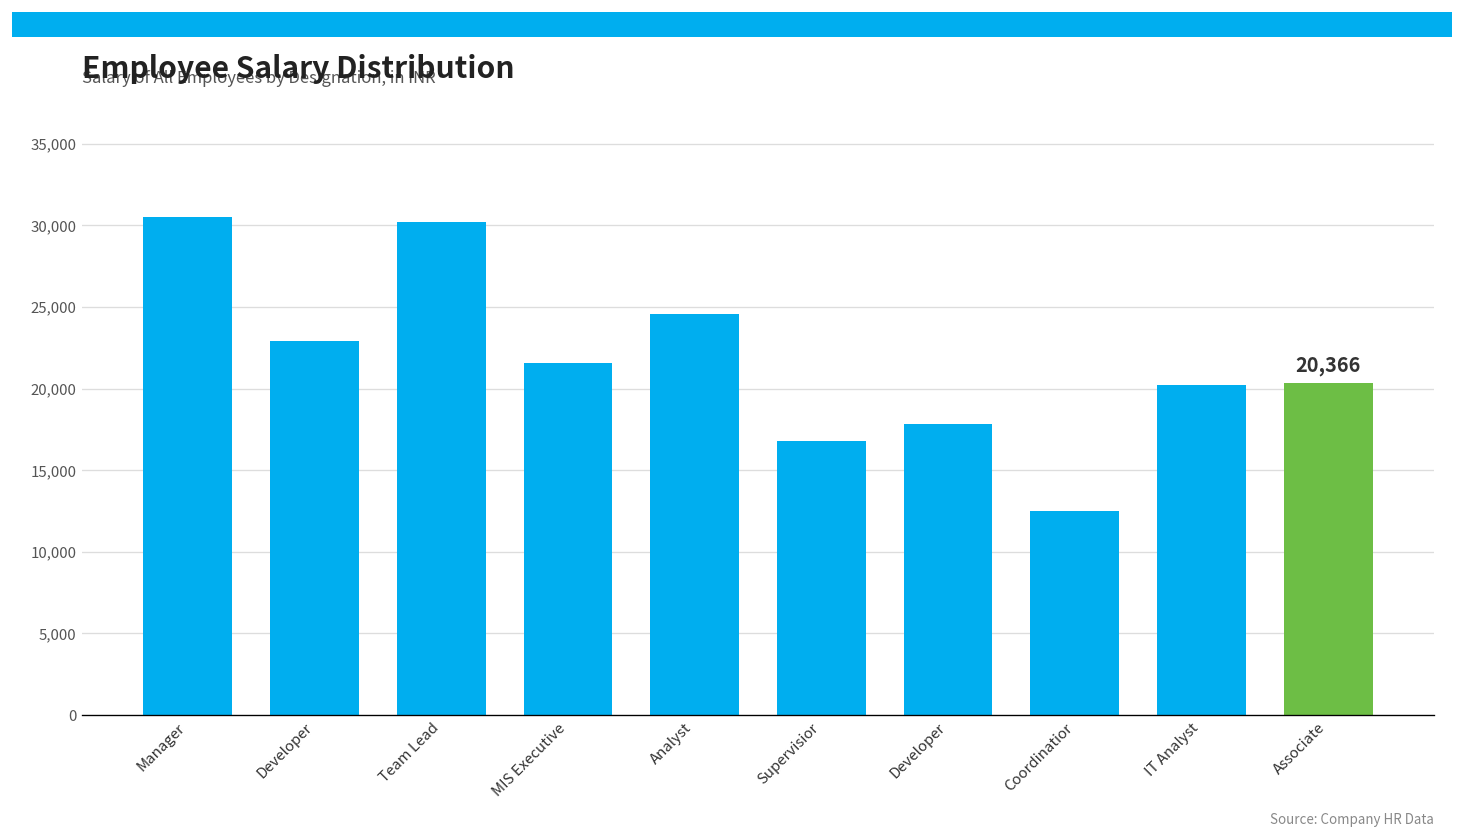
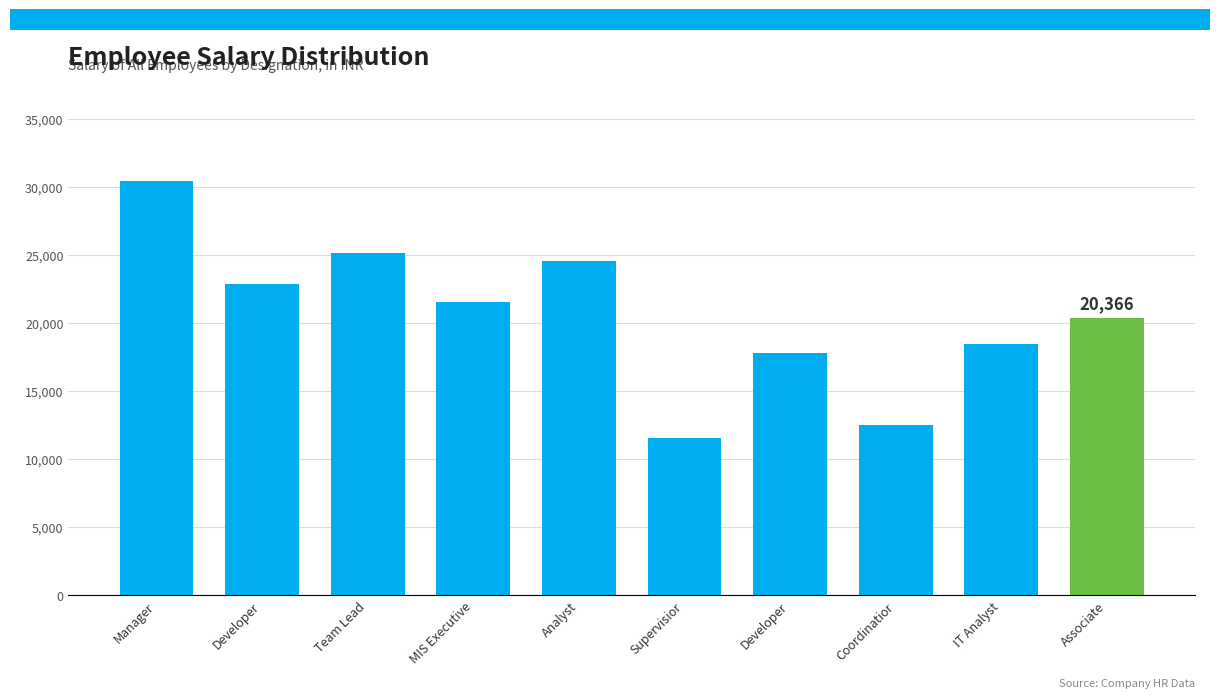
Team Lead: 30,200 -> 25,100
Supervisior: 16,800 -> 11,600
IT Analyst: 20,200 -> 18,500
